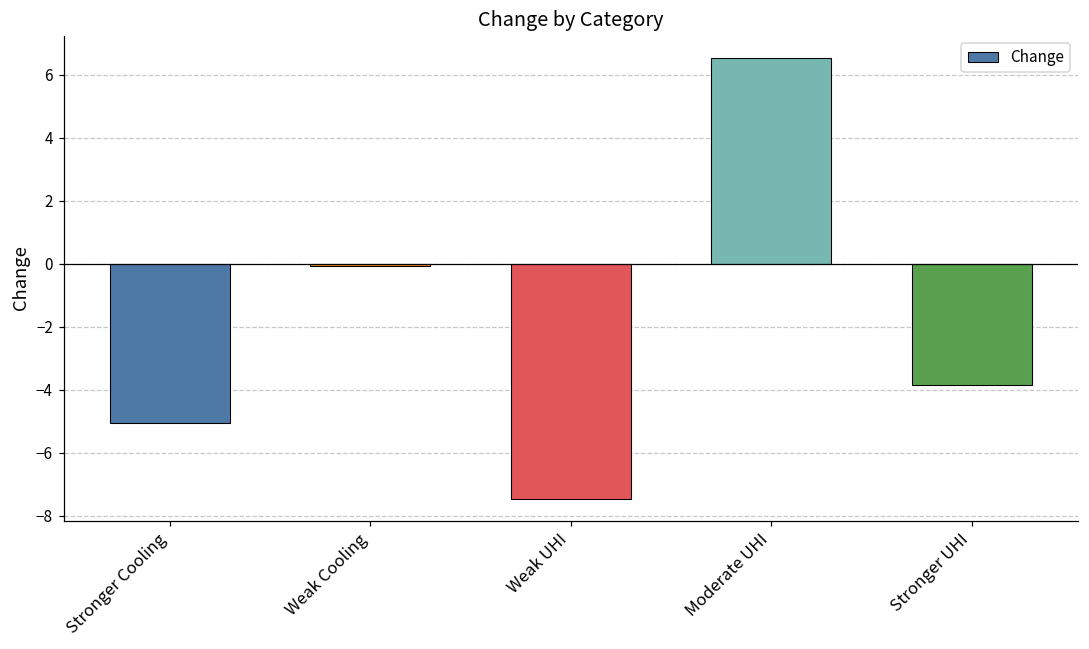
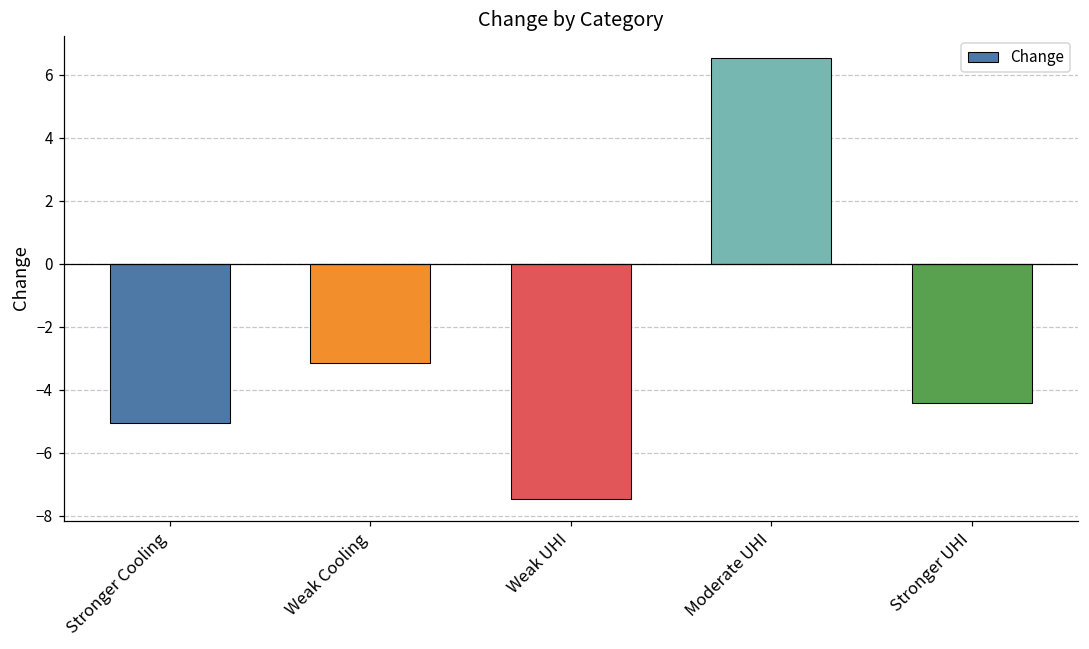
Weak Cooling: -0.1 -> -3.1
Stronger UHI: -3.9 -> -4.4
